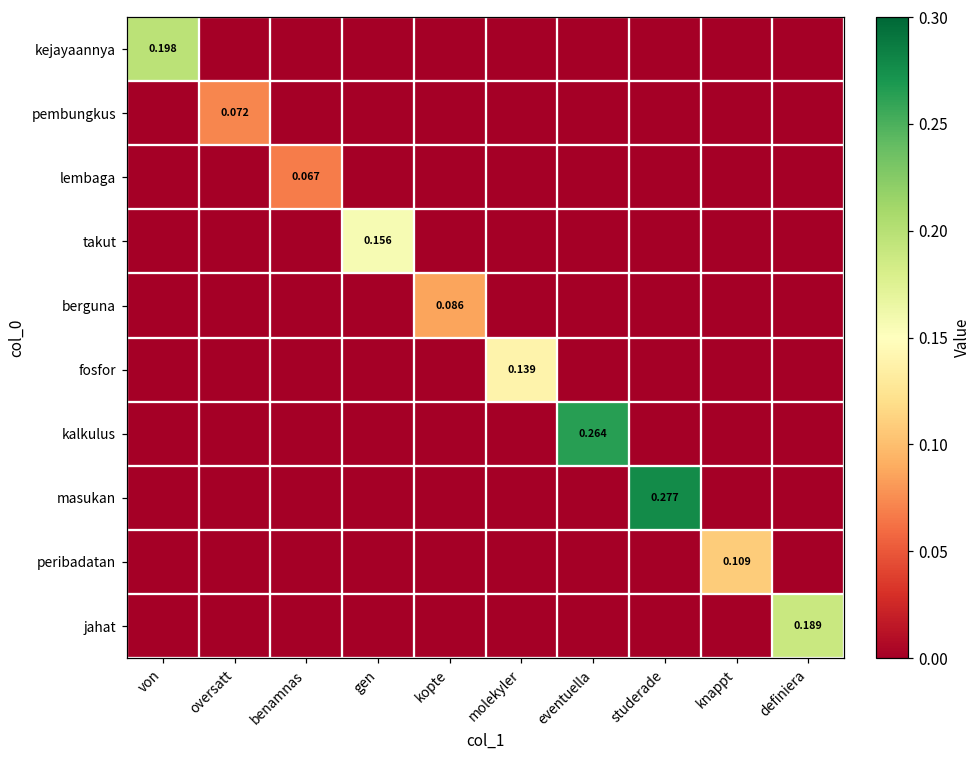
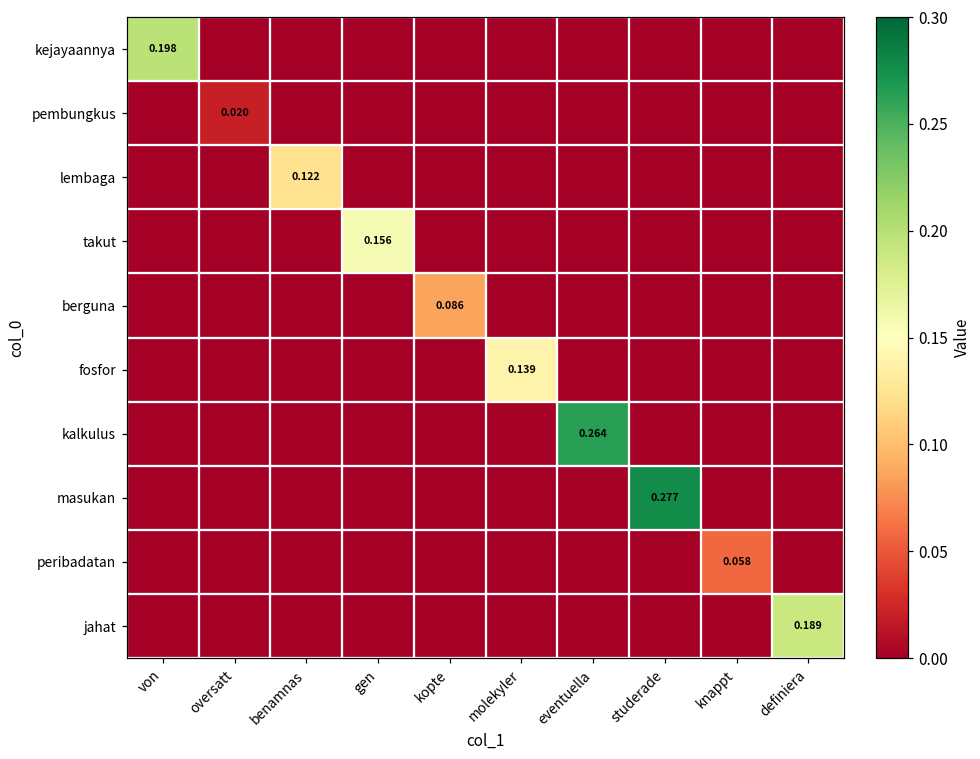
pembungkus, oversatt: 0.072 -> 0.020
lembaga, benamnas: 0.067 -> 0.122
peribadatan, knappt: 0.109 -> 0.058
